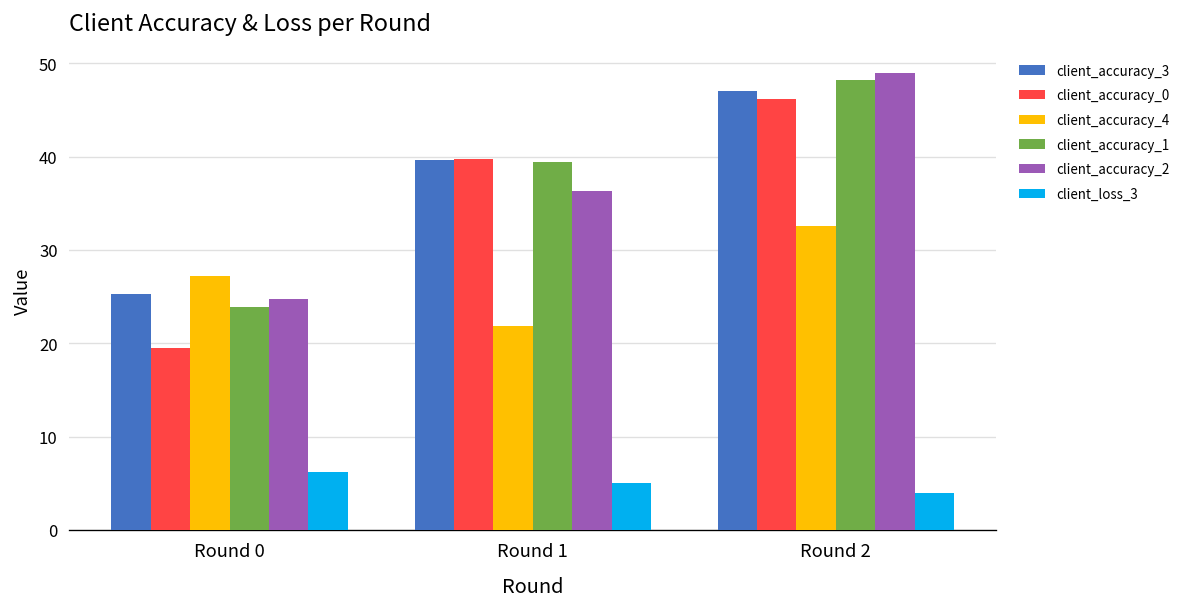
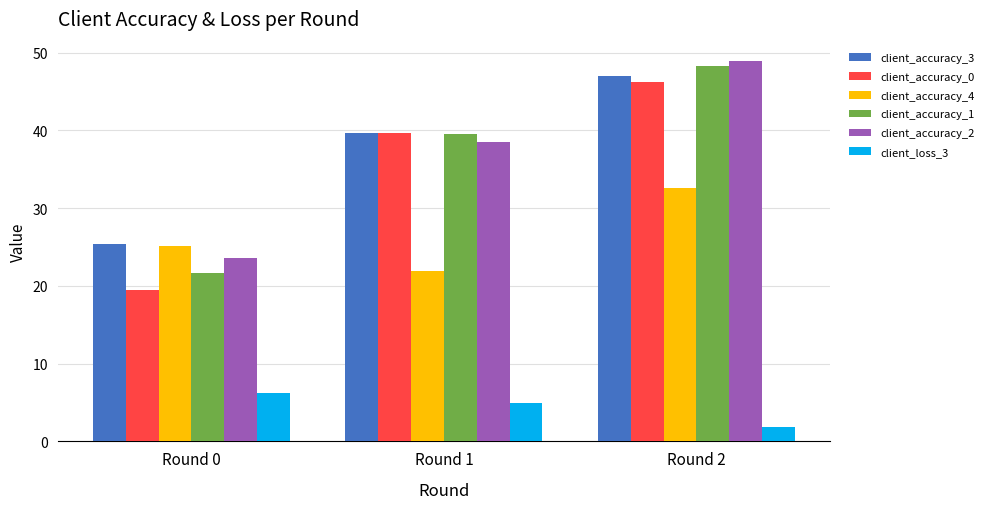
client_accuracy_4, Round 0: 27 -> 25
client_accuracy_1, Round 0: 24 -> 22
client_accuracy_2, Round 0: 25 -> 24
client_accuracy_2, Round 1: 36 -> 38
client_loss_3, Round 2: 4 -> 2
